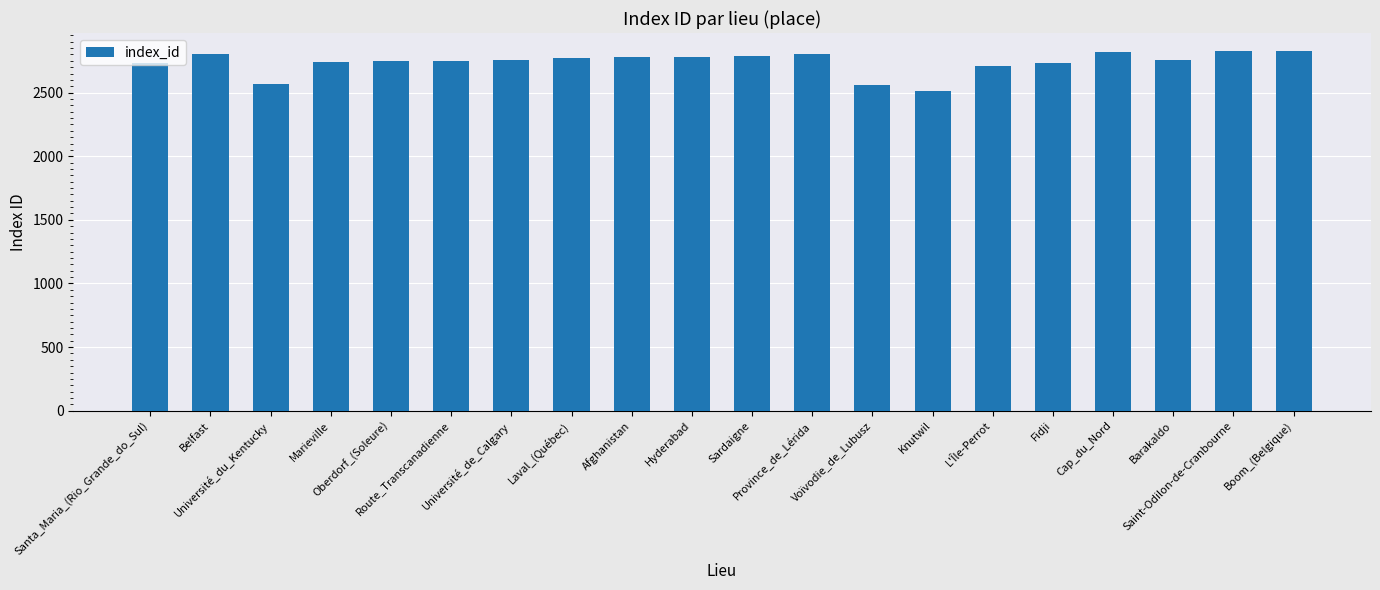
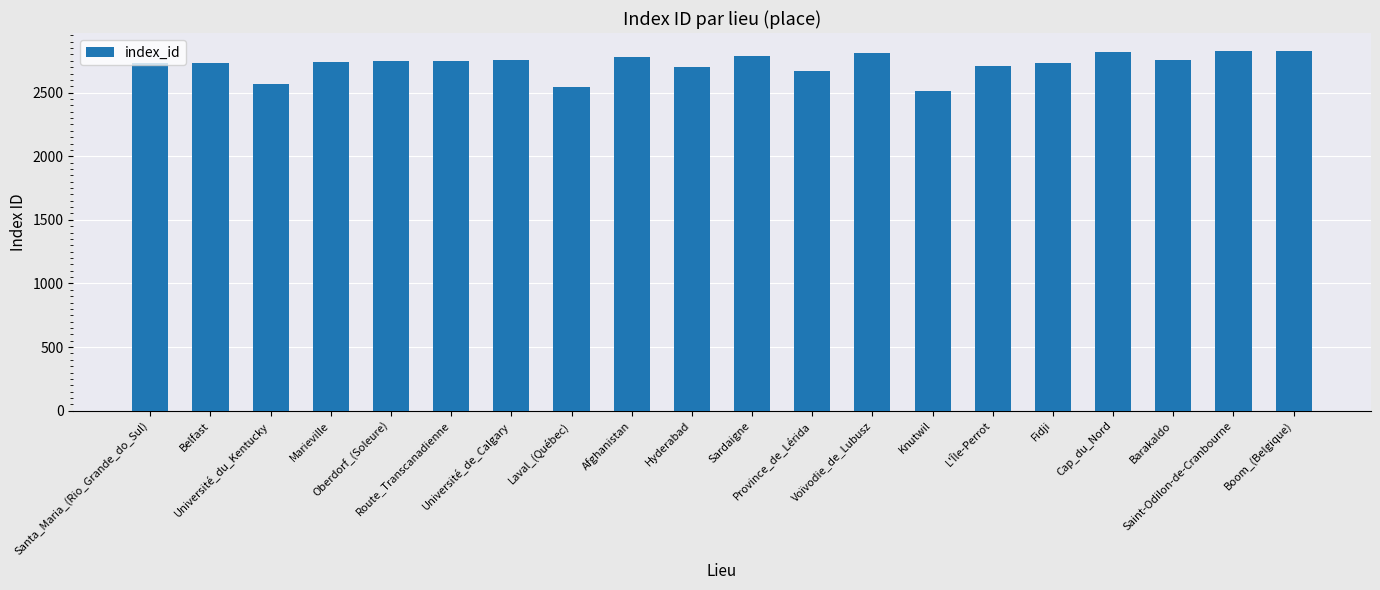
Belfast: 2800 -> 2730
Laval_(Québec): 2770 -> 2540
Hyderabad: 2780 -> 2710
Province_de_Lérida: 2800 -> 2670
Voïvodie_de_Lubusz: 2560 -> 2820
